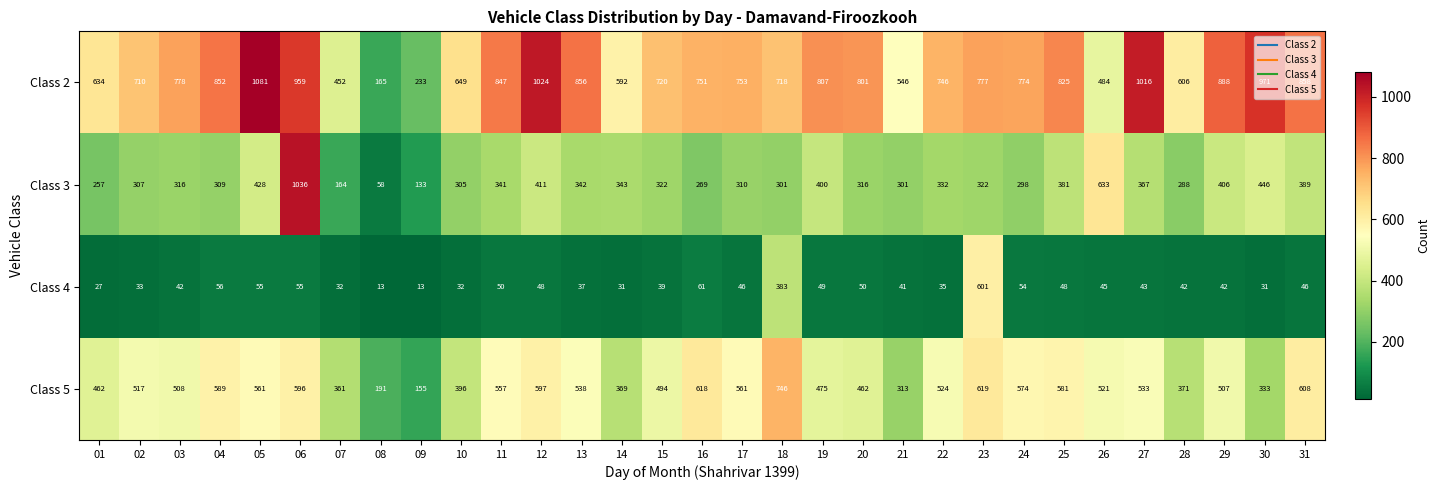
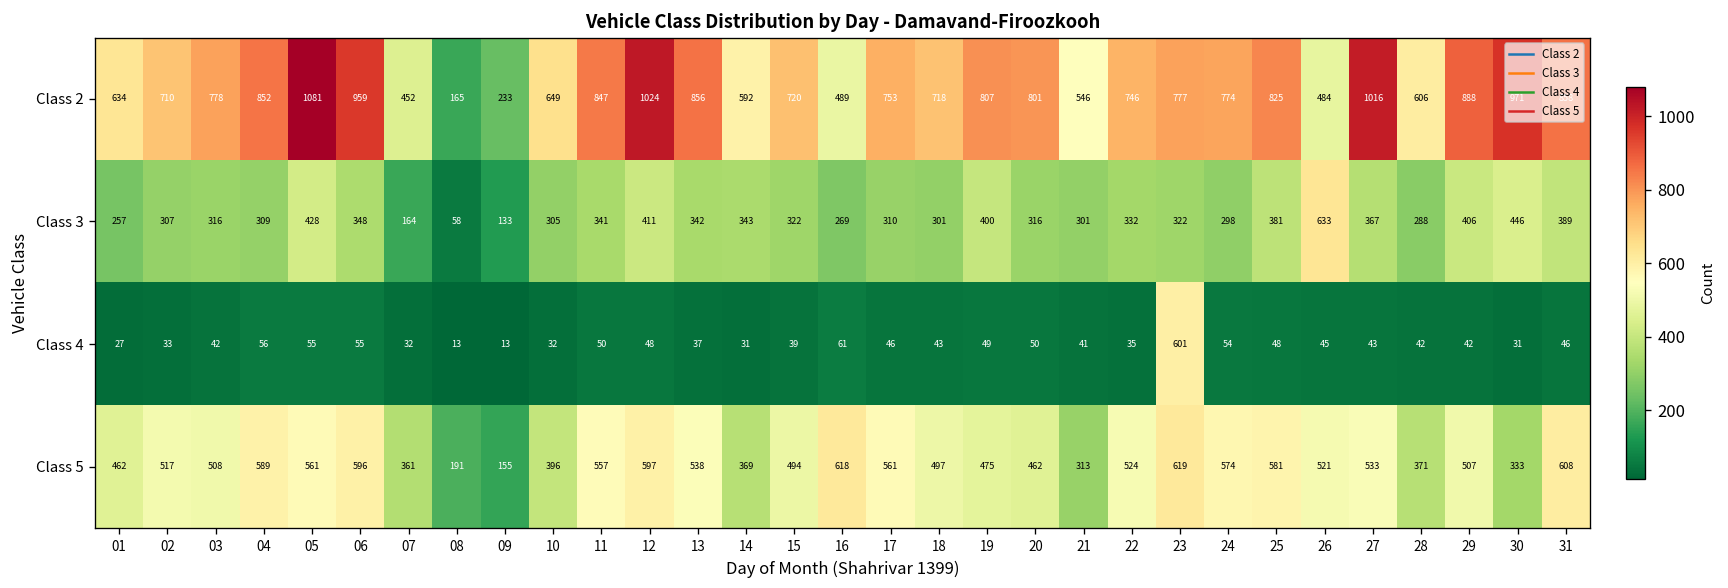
Class 2, 16: 751 -> 489
Class 3, 06: 1036 -> 348
Class 4, 18: 383 -> 43
Class 5, 18: 746 -> 497
